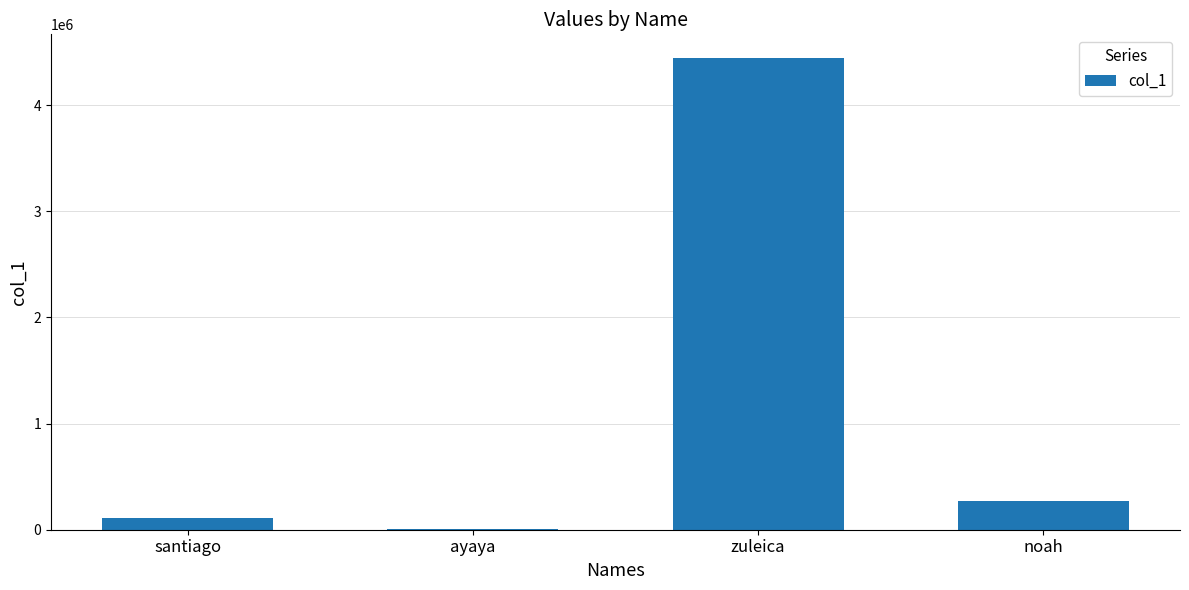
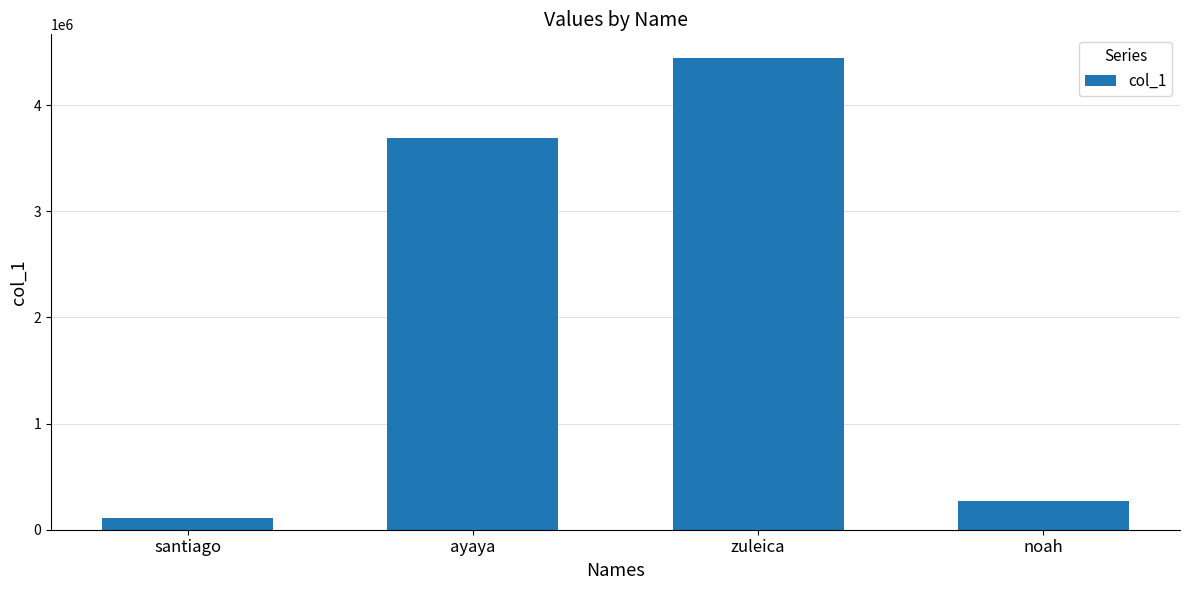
ayaya: 0 -> 3690000
